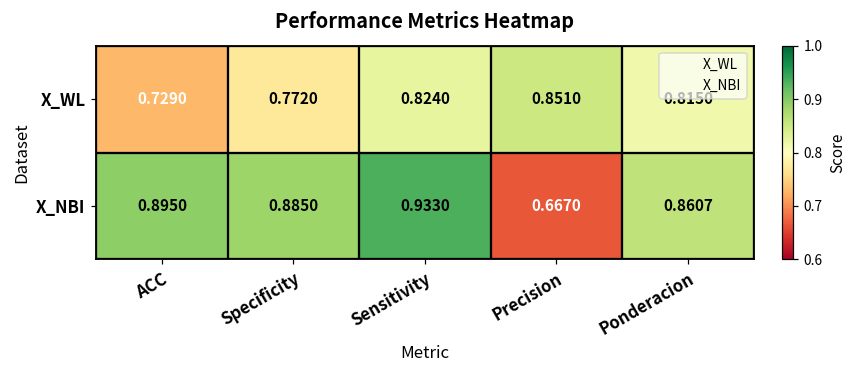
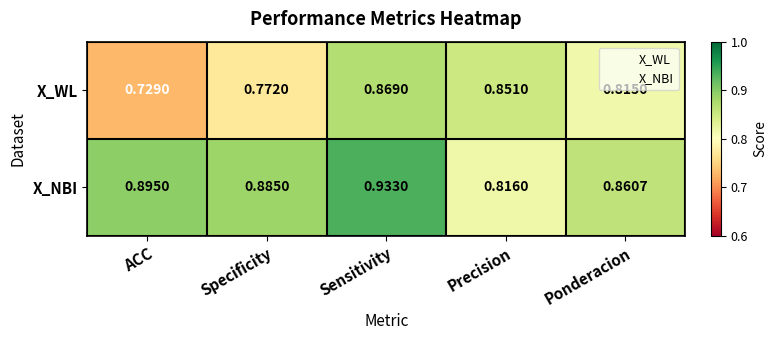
X_WL, Sensitivity: 0.8240 -> 0.8690
X_NBI, Precision: 0.6670 -> 0.8160
